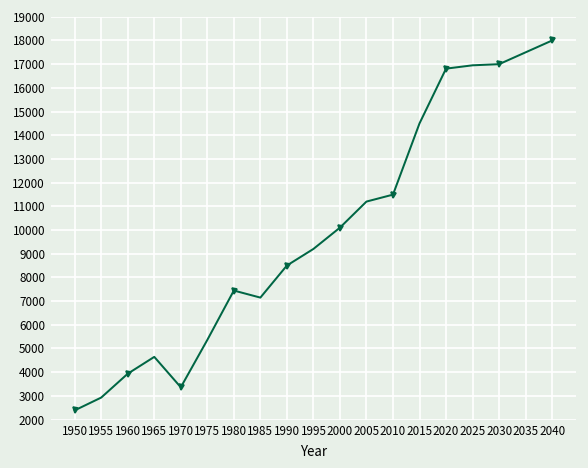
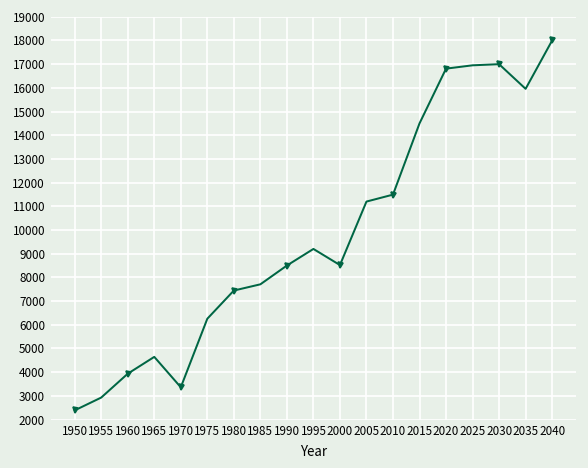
1975: 5400 -> 6300
1985: 7100 -> 7700
2000: 10100 -> 8500
2035: 17500 -> 16000
